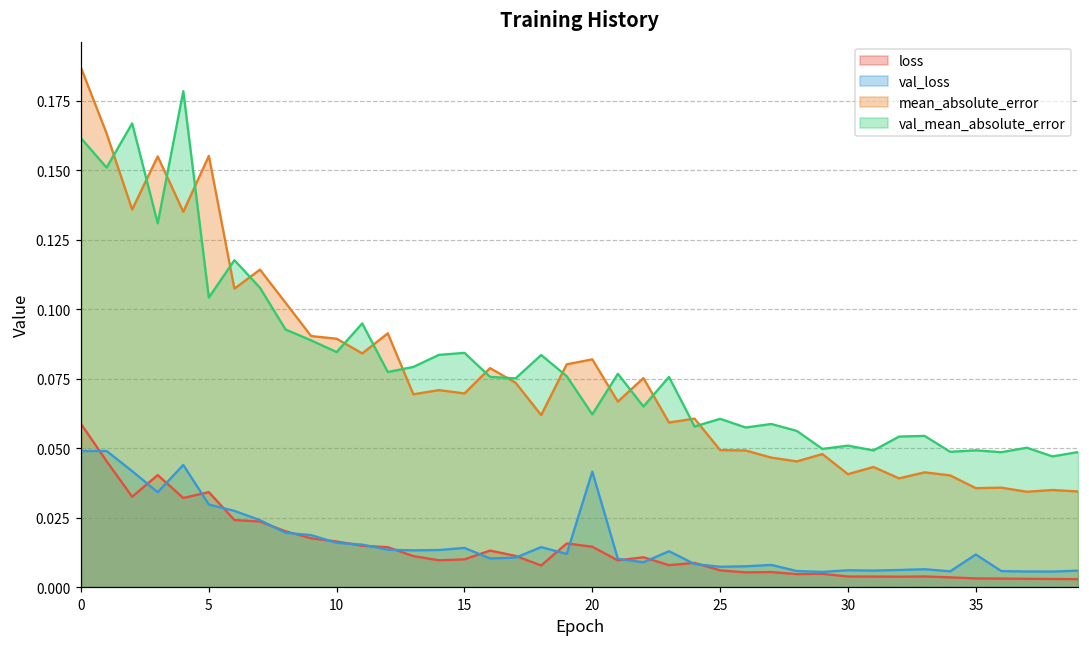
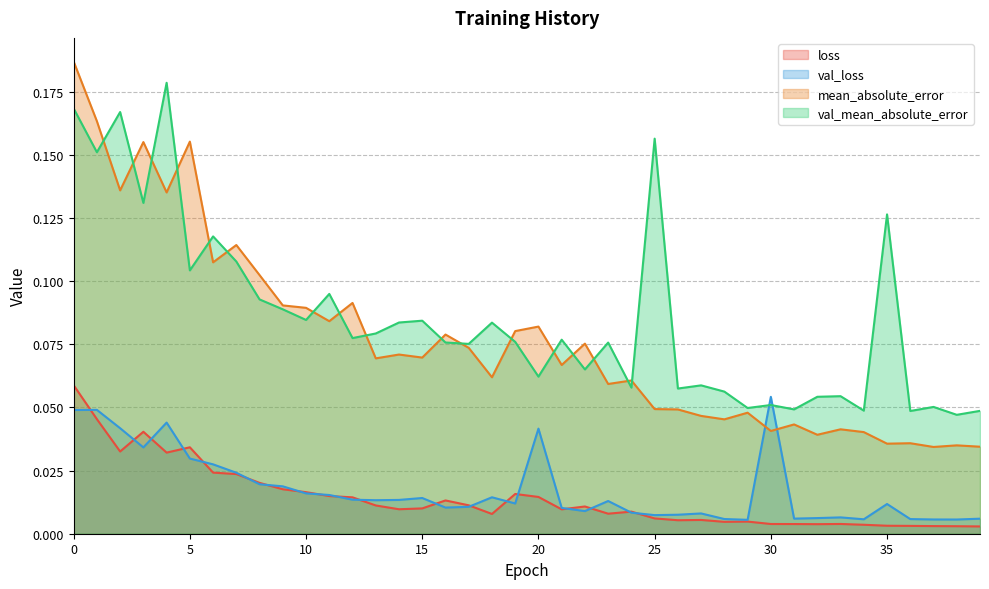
val_mean_absolute_error, 0: 0.162 -> 0.168
val_mean_absolute_error, 25: 0.061 -> 0.156
val_loss, 30: 0.006 -> 0.054
val_mean_absolute_error, 35: 0.049 -> 0.126
